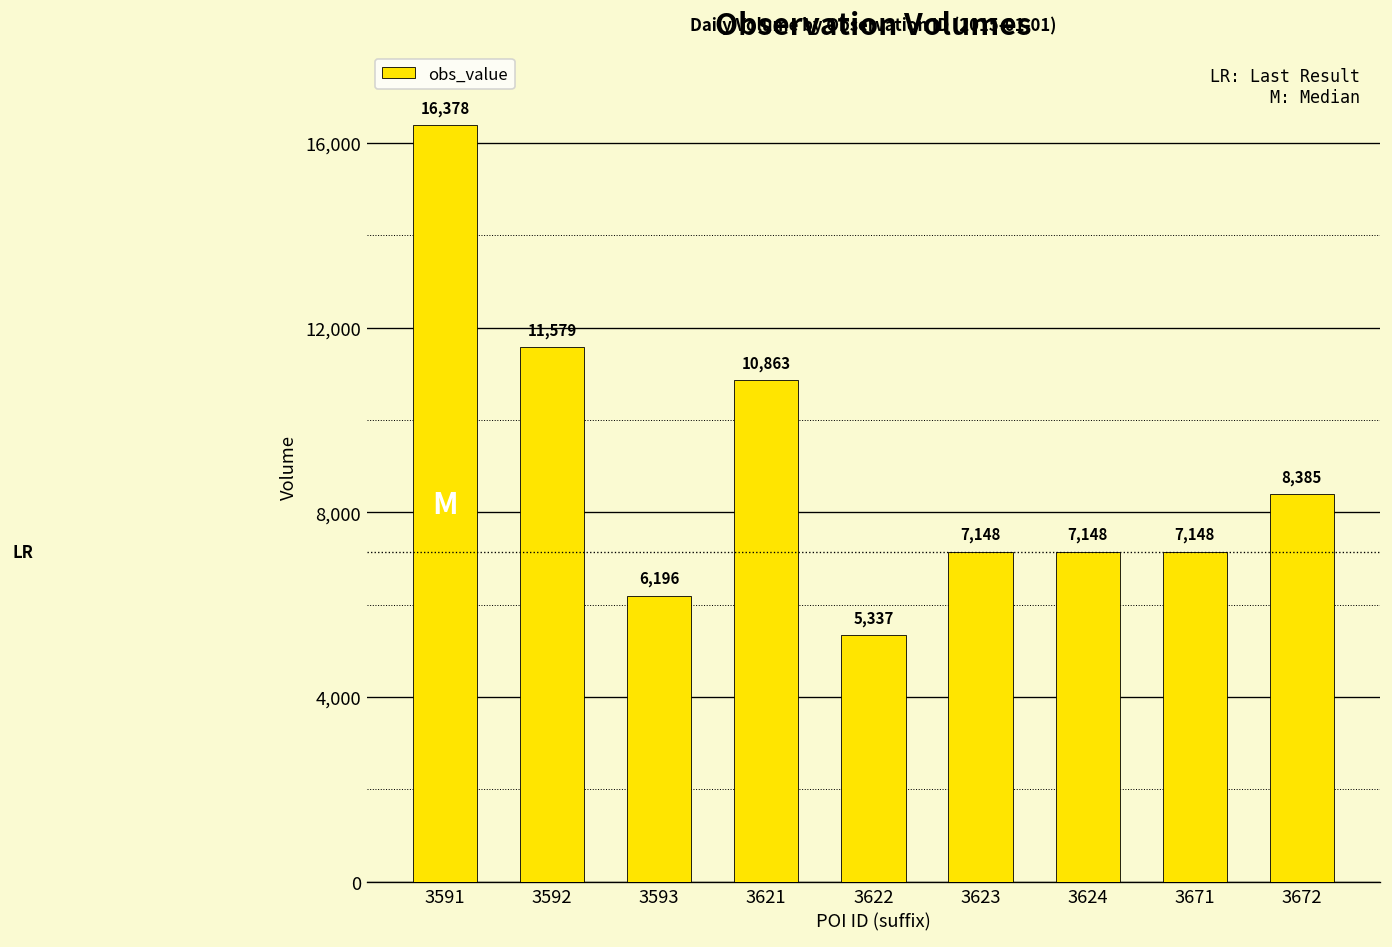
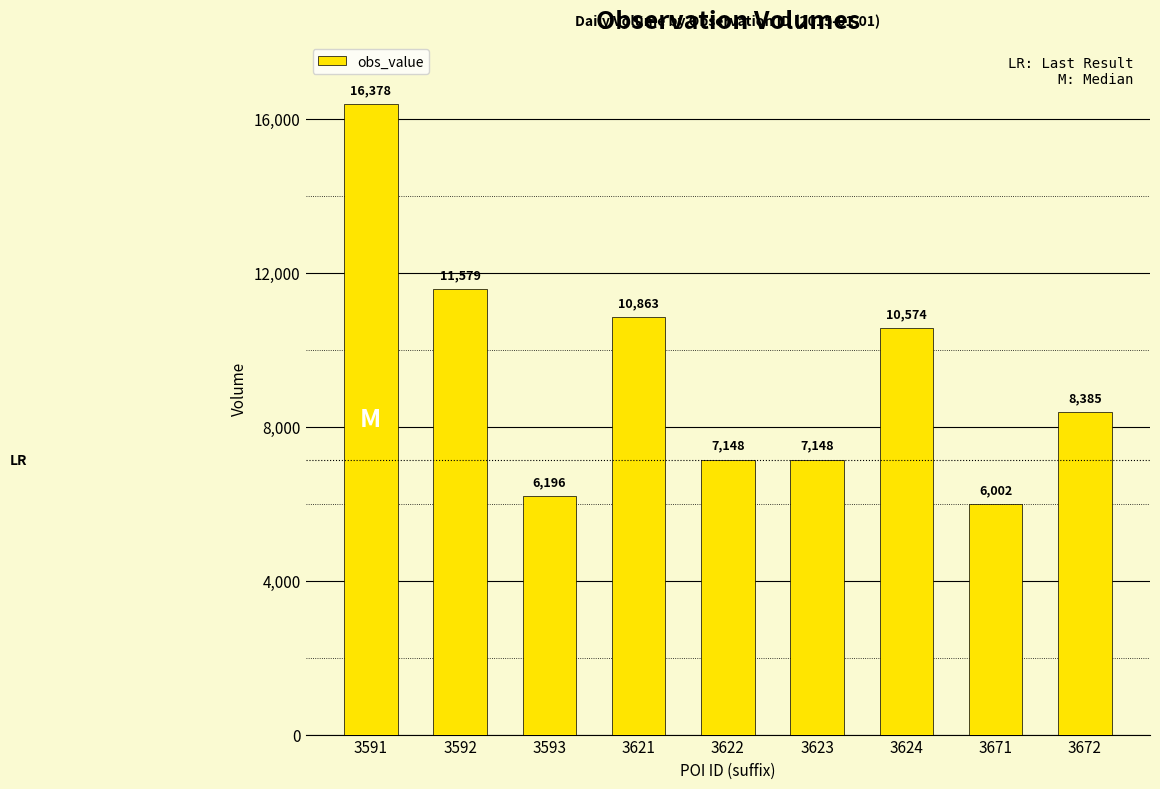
3622: 5,337 -> 7,148
3624: 7,148 -> 10,574
3671: 7,148 -> 6,002
